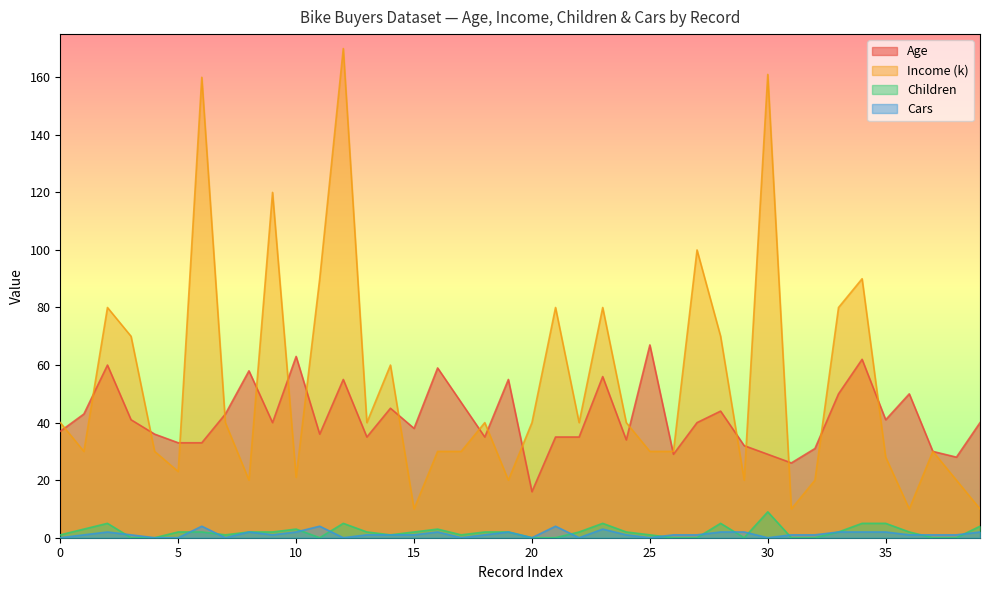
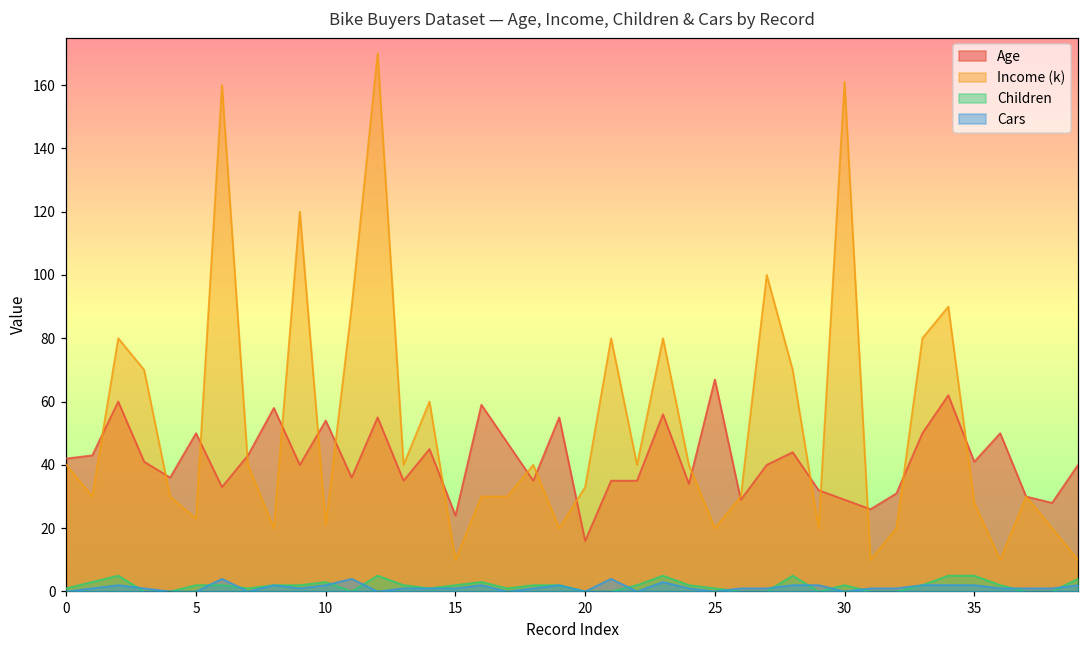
Age, 0: 37 -> 42
Age, 5: 33 -> 50
Age, 10: 63 -> 54
Age, 15: 38 -> 24
Income (k), 20: 40 -> 33
Income (k), 25: 30 -> 20
Children, 30: 9 -> 2
